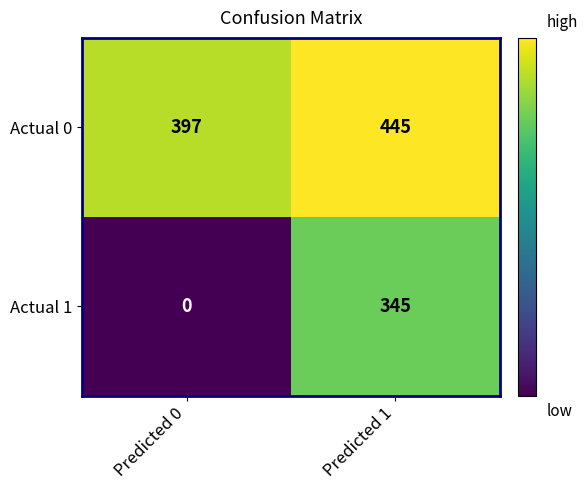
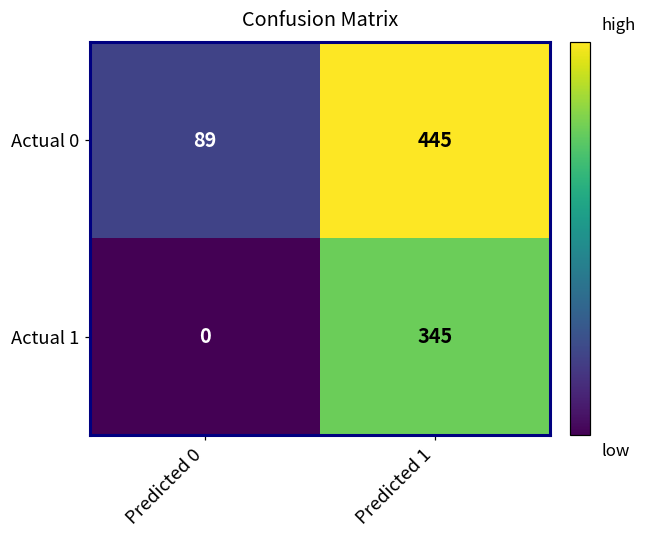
Actual 0, Predicted 0: 397 -> 89
